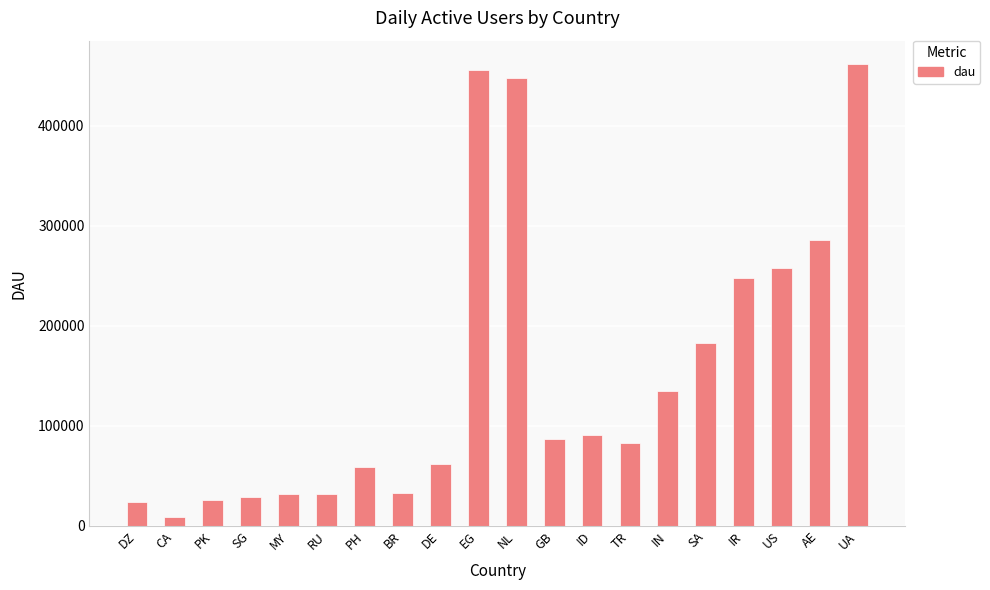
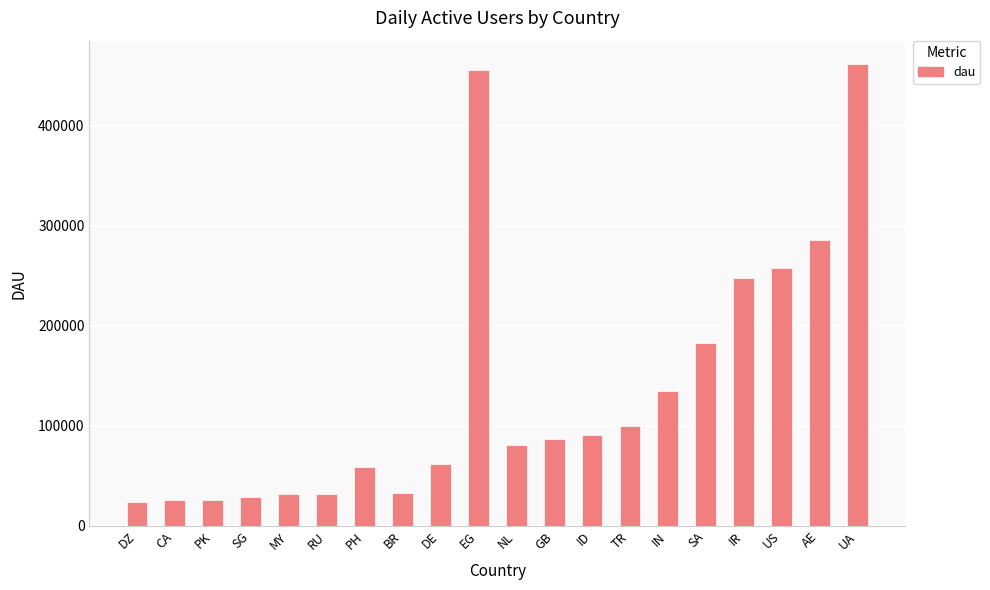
CA: 9000 -> 25000
NL: 448000 -> 81000
TR: 82000 -> 100000
